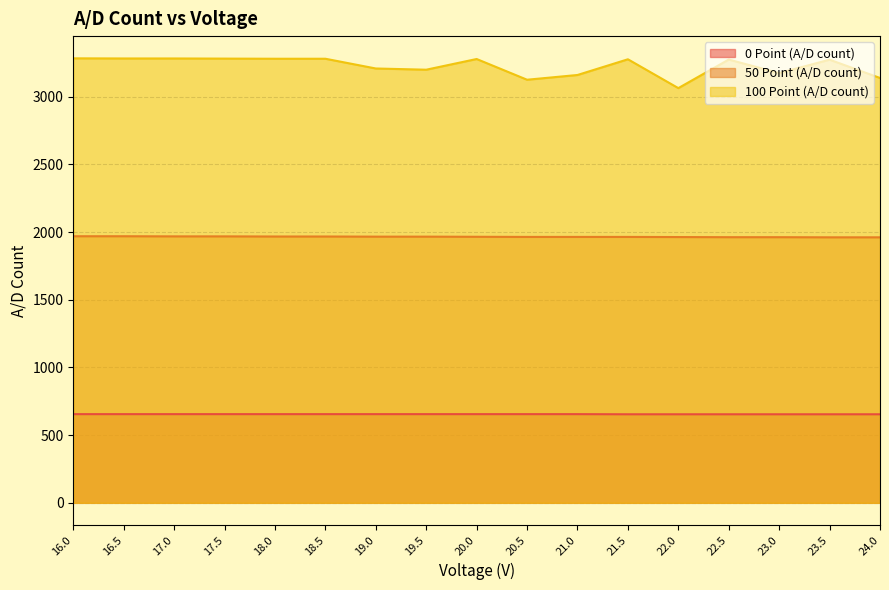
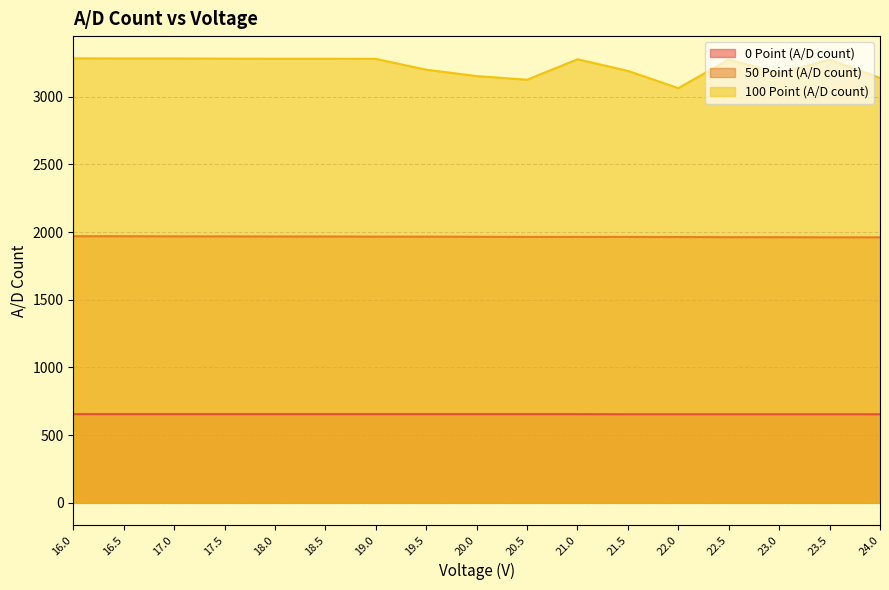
100 Point (A/D count), 19.0: 3210 -> 3280
100 Point (A/D count), 20.0: 3280 -> 3150
100 Point (A/D count), 21.0: 3160 -> 3280
100 Point (A/D count), 21.5: 3280 -> 3190
